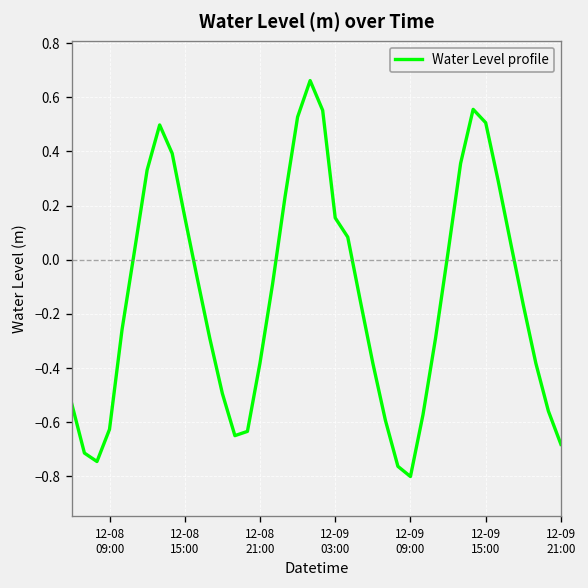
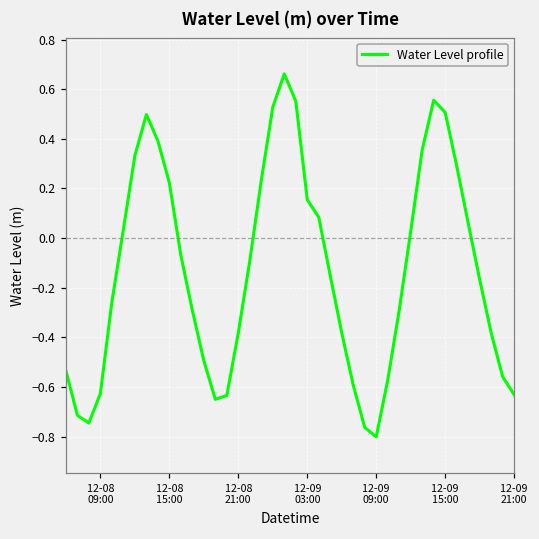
12-08 15:00: 0.16 -> 0.22
12-09 21:00: -0.68 -> -0.63
